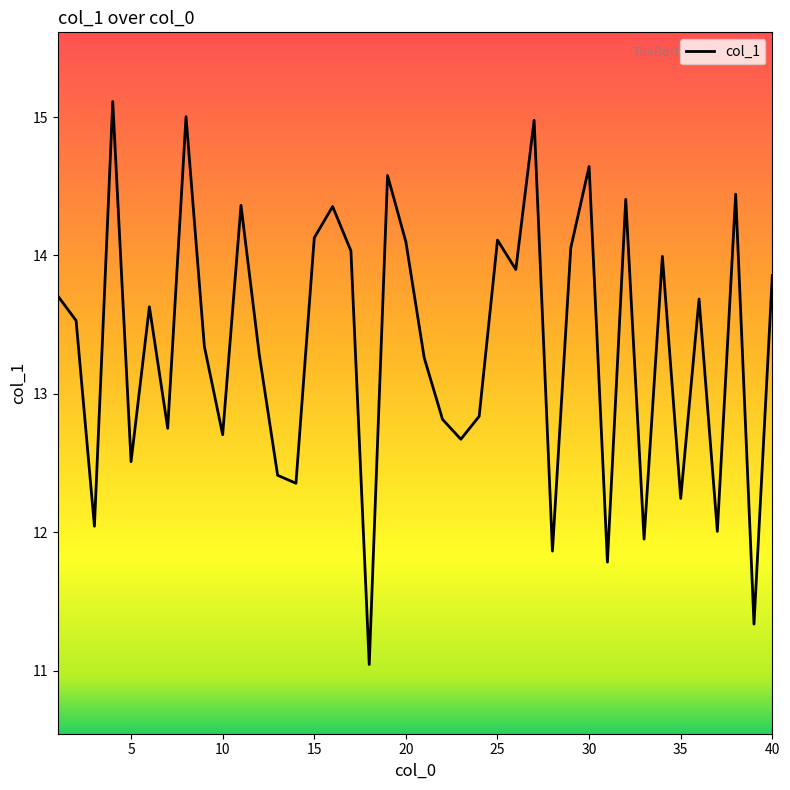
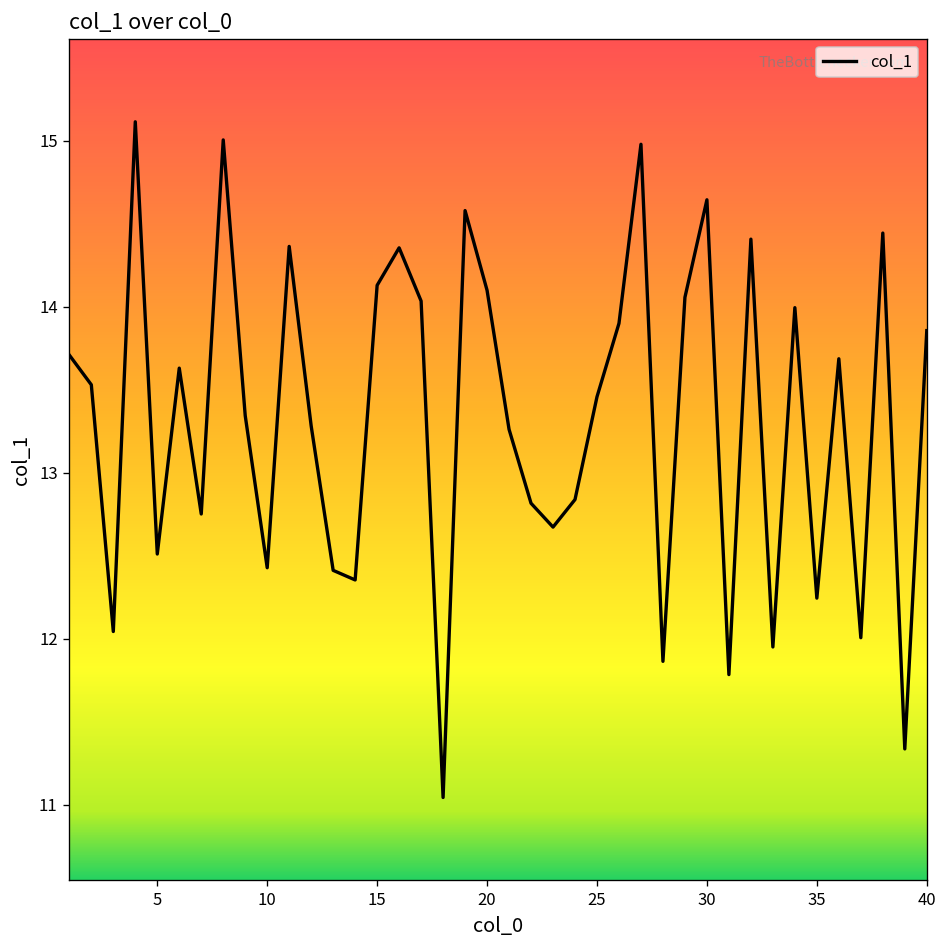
10: 12.70 -> 12.43
25: 14.11 -> 13.46
